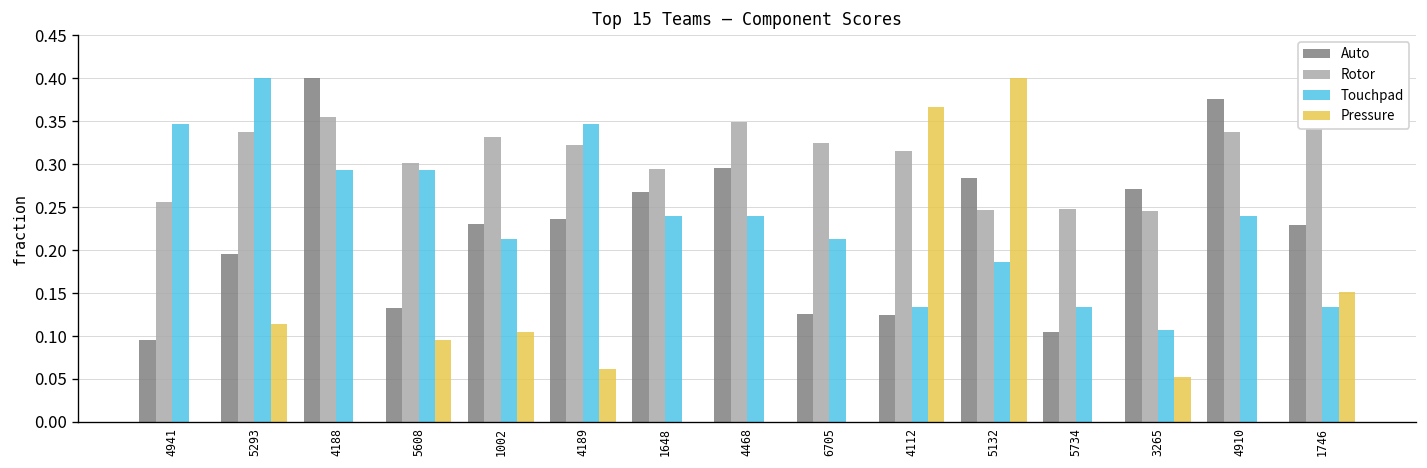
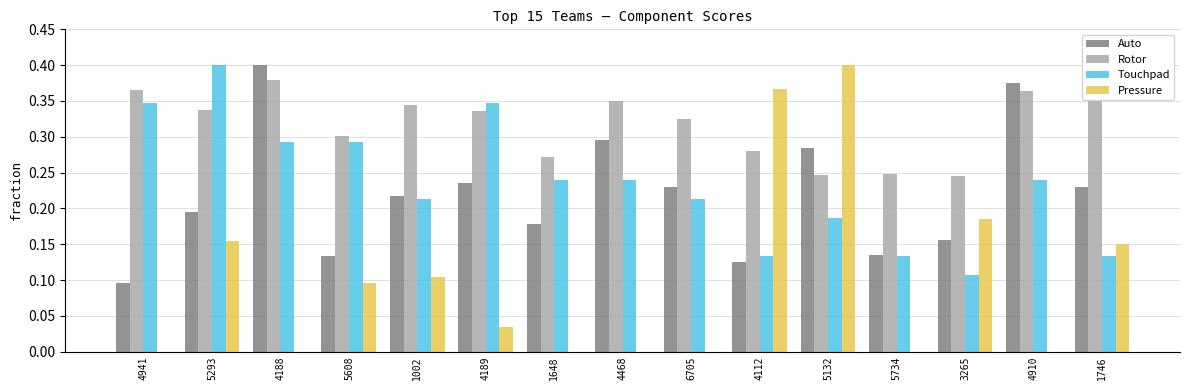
Rotor, 4941: 0.26 -> 0.36
Pressure, 5293: 0.11 -> 0.15
Rotor, 4188: 0.35 -> 0.38
Auto, 1002: 0.23 -> 0.22
Rotor, 1002: 0.33 -> 0.34
Rotor, 4189: 0.32 -> 0.34
Pressure, 4189: 0.06 -> 0.03
Auto, 1648: 0.27 -> 0.18
Rotor, 1648: 0.29 -> 0.27
Auto, 6705: 0.13 -> 0.23
Rotor, 4112: 0.32 -> 0.28
Auto, 5734: 0.10 -> 0.13
Auto, 3265: 0.27 -> 0.16
Pressure, 3265: 0.05 -> 0.18
Rotor, 4910: 0.34 -> 0.36
